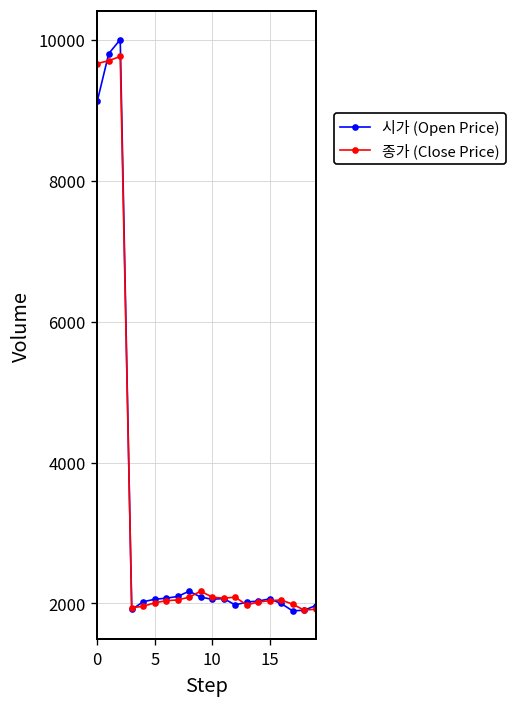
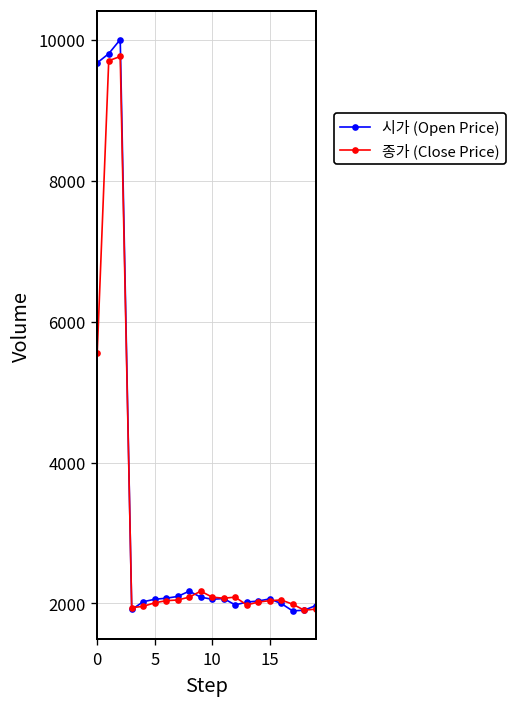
시가 (Open Price), 0: 9100 -> 9700
종가 (Close Price), 0: 9700 -> 5600
